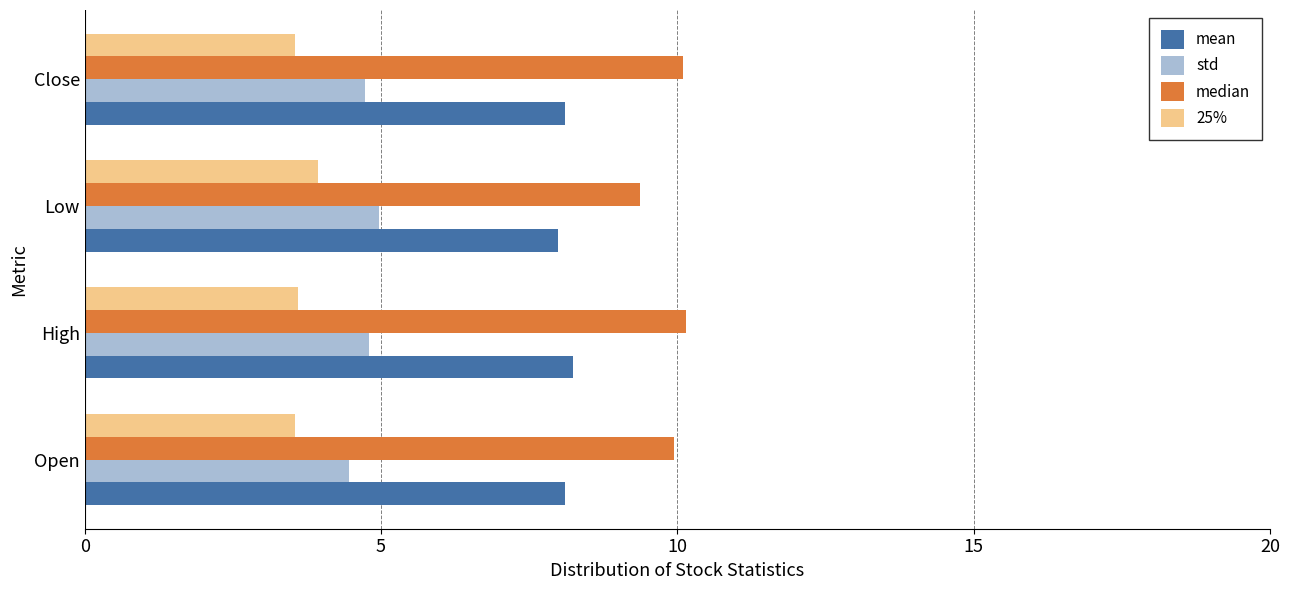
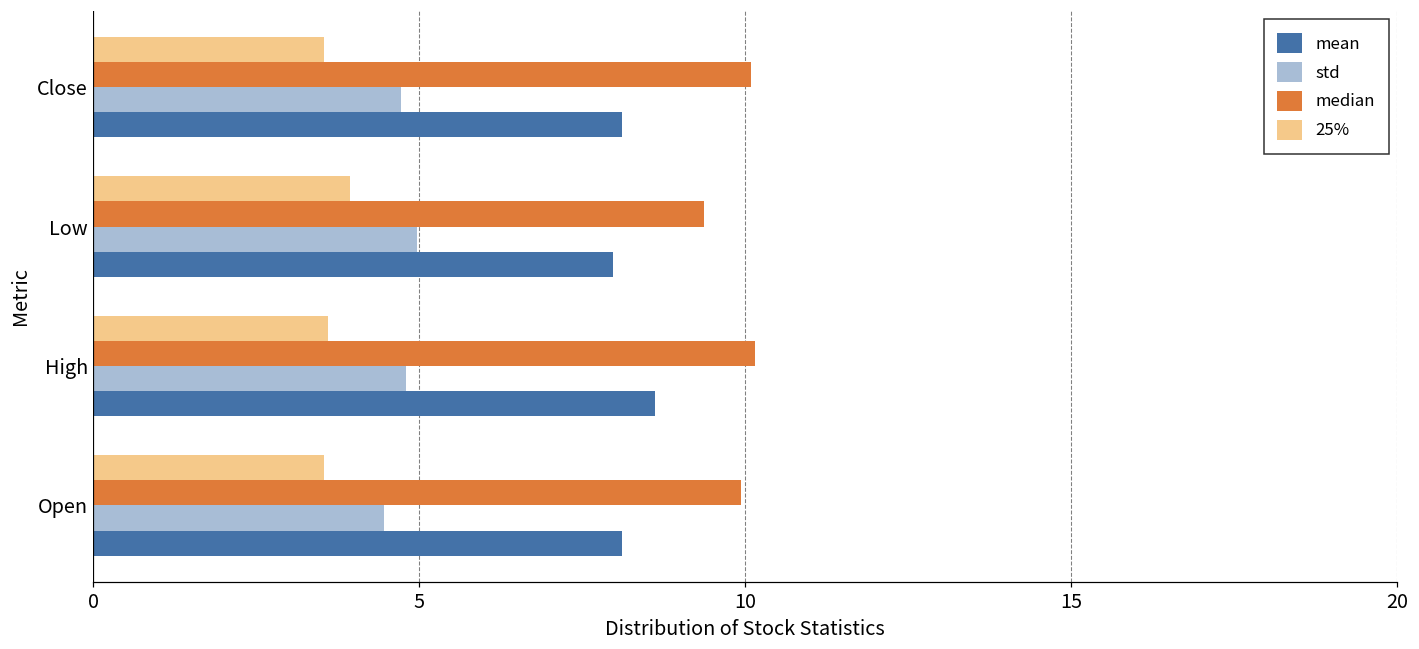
mean, High: 8.2 -> 8.6
